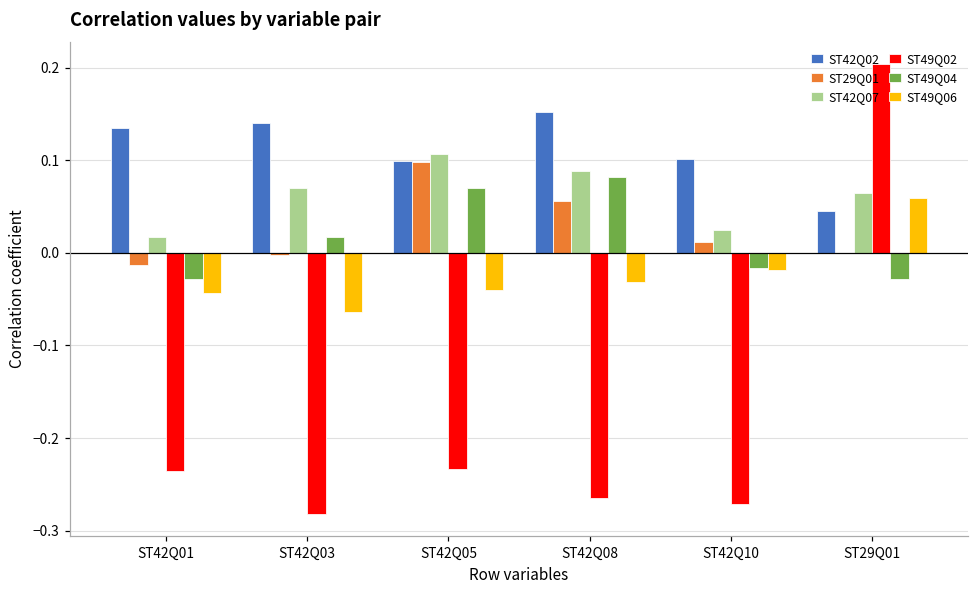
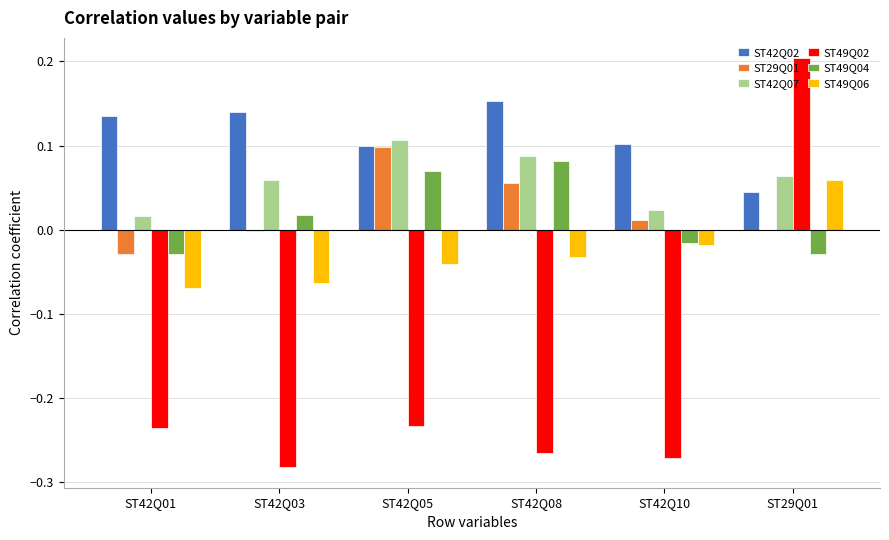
ST29Q01, ST42Q01: -0.01 -> -0.03
ST49Q06, ST42Q01: -0.04 -> -0.07
ST42Q07, ST42Q03: 0.07 -> 0.06
